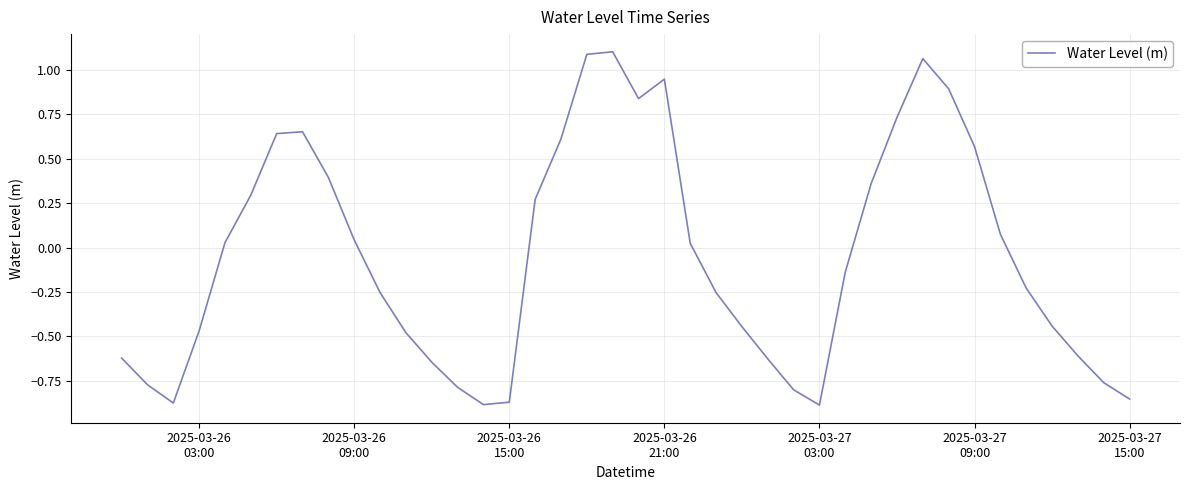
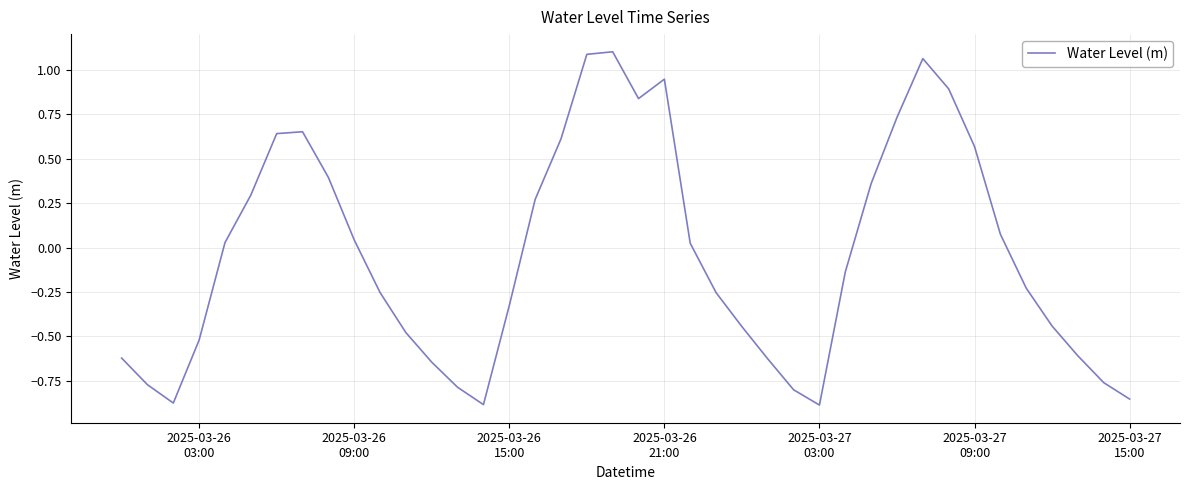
2025-03-26 03:00: -0.47 -> -0.52
2025-03-26 15:00: -0.87 -> -0.33
